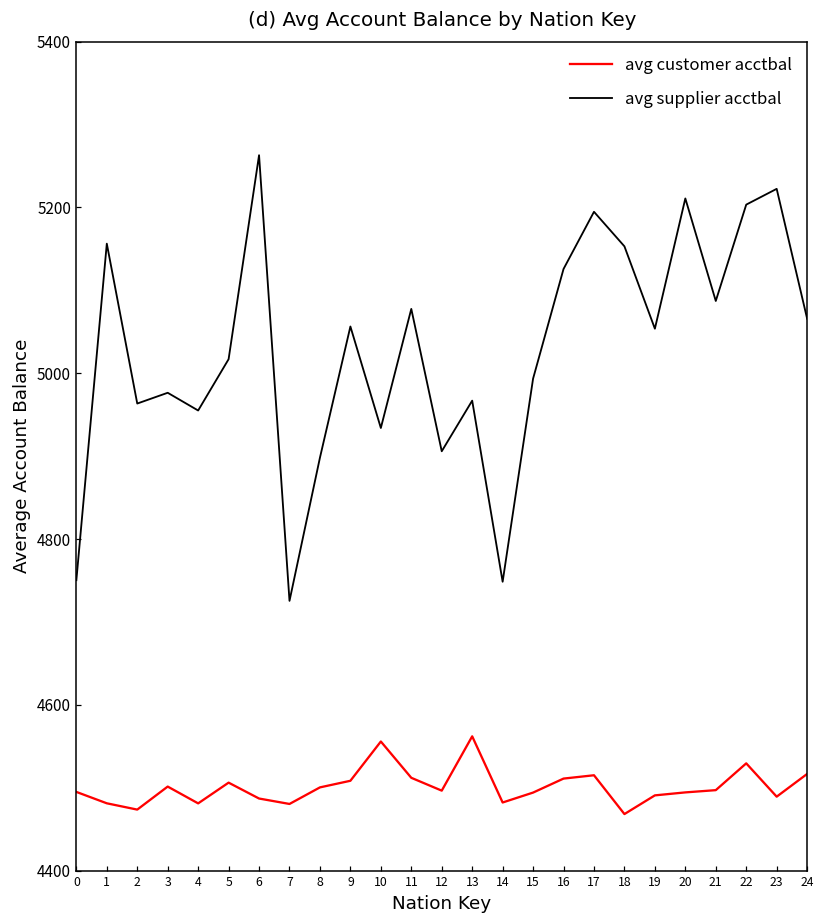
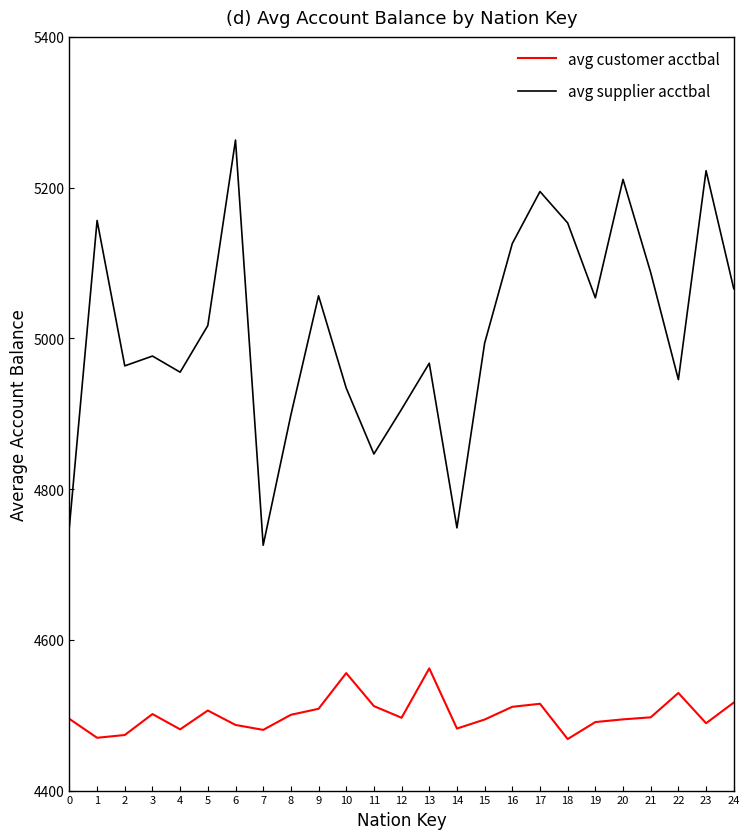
avg customer acctbal, 1: 4480 -> 4470
avg supplier acctbal, 11: 5080 -> 4850
avg supplier acctbal, 22: 5200 -> 4950
